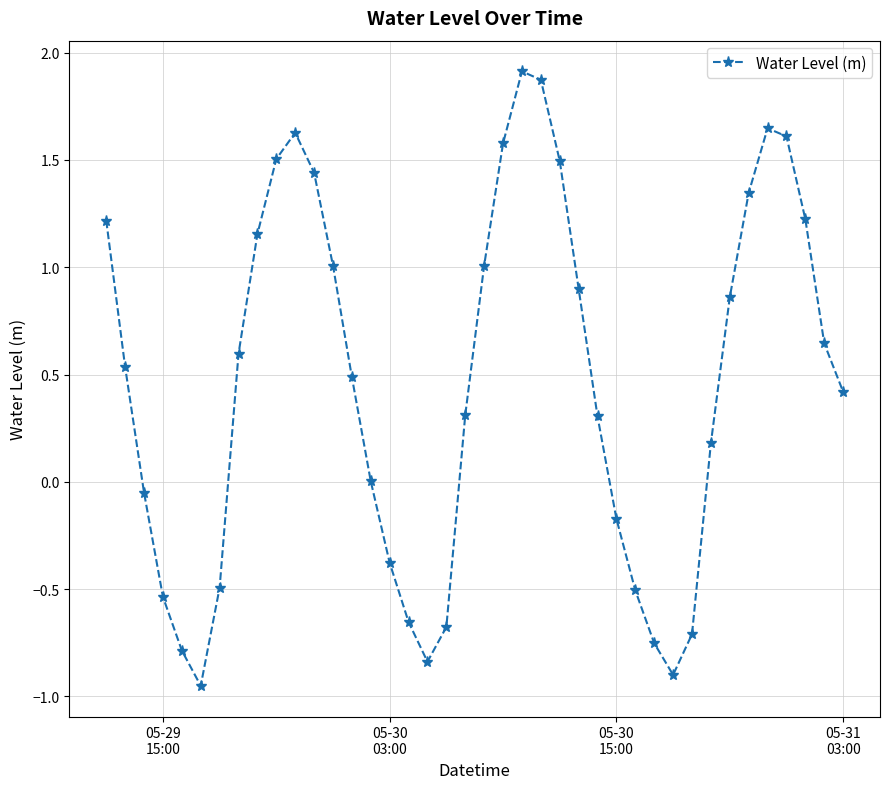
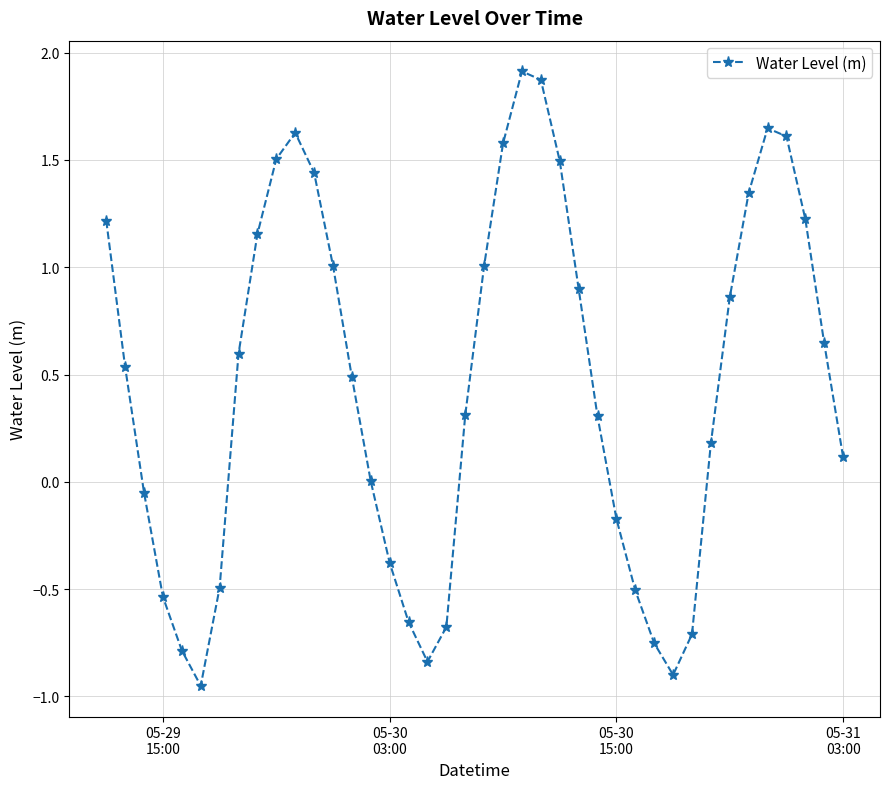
05-31 03:00: 0.42 -> 0.11
